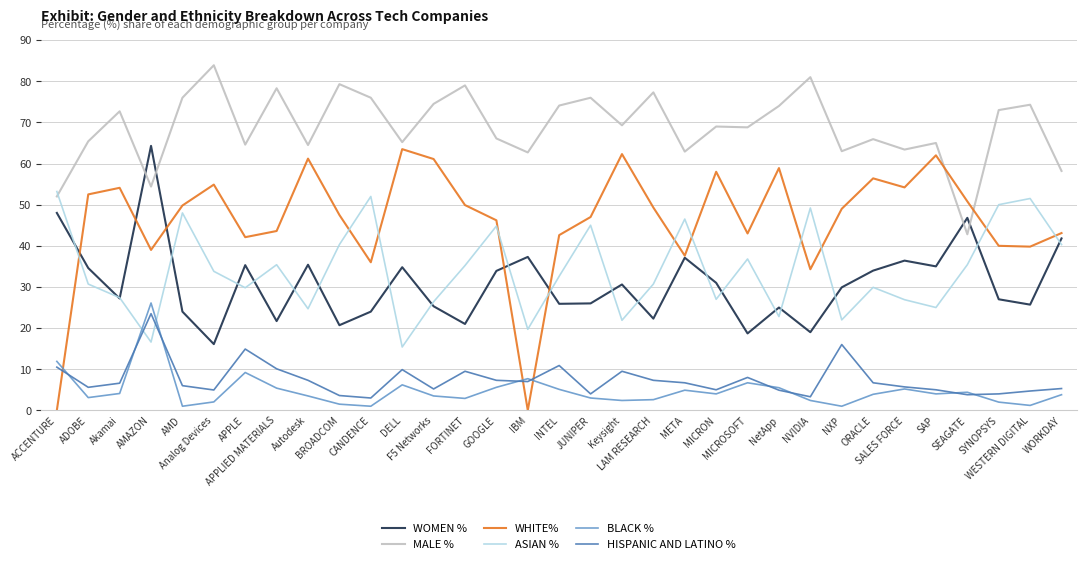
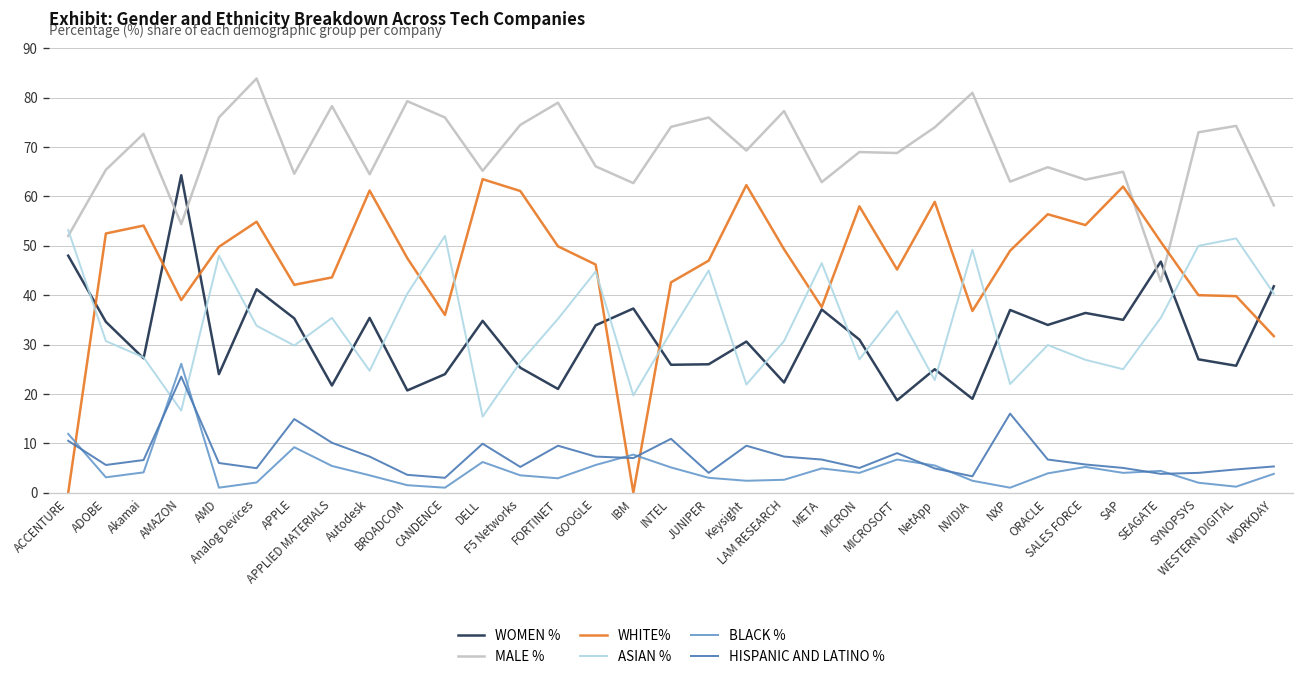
WOMEN %, Analog Devices: 16 -> 41
WHITE%, MICROSOFT: 43 -> 45
WHITE%, NVIDIA: 34 -> 37
WOMEN %, NXP: 30 -> 37
WHITE%, WORKDAY: 43 -> 32
